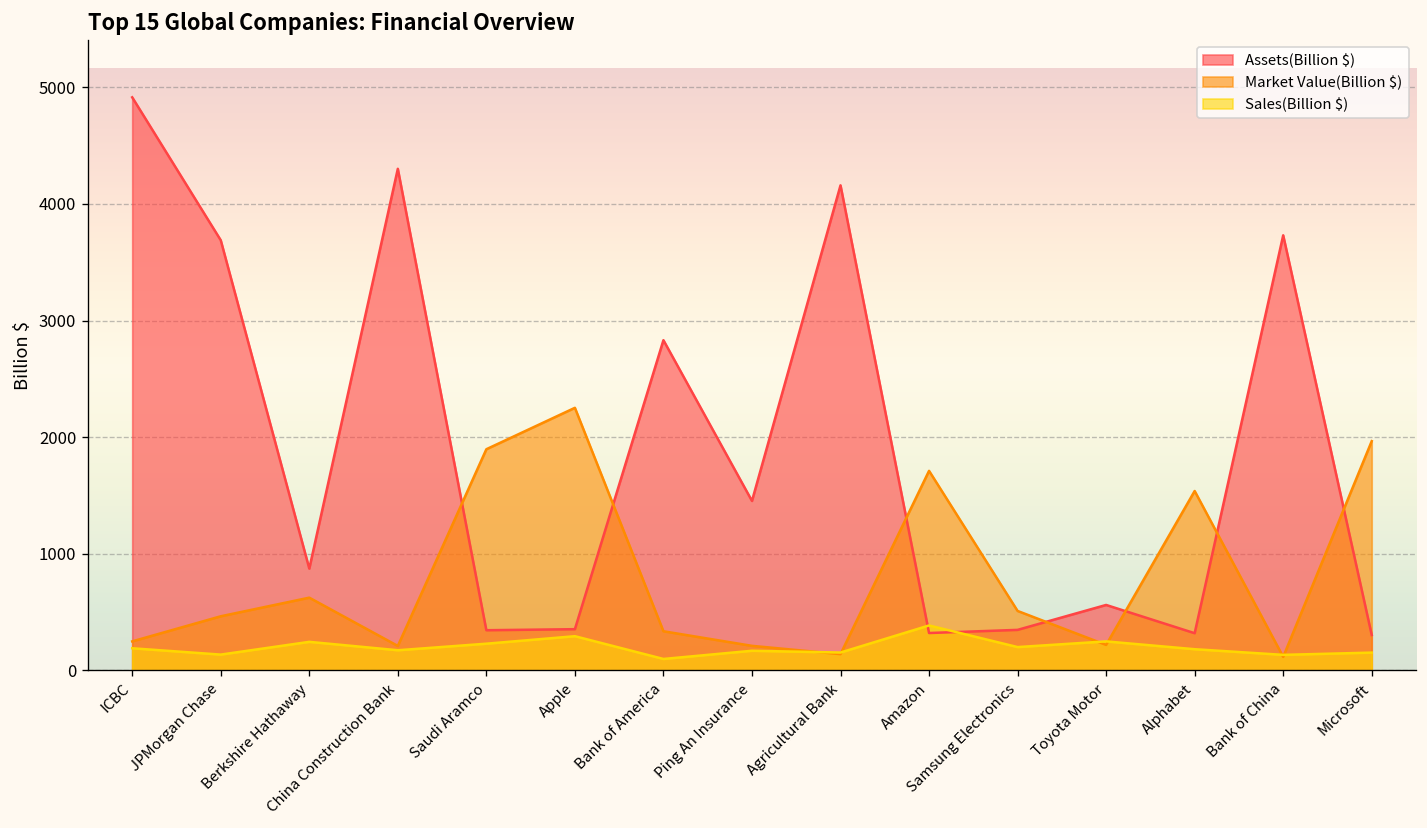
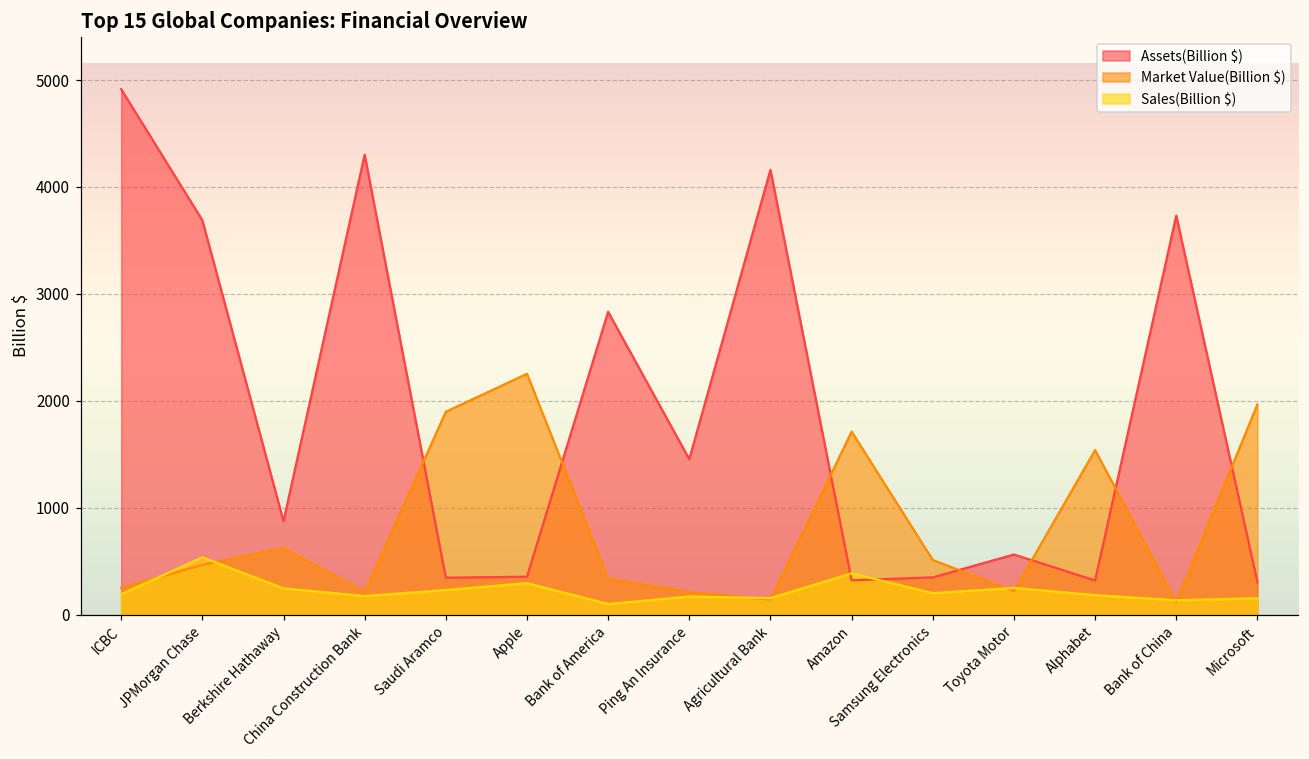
Sales(Billion $), JPMorgan Chase: 100 -> 500
